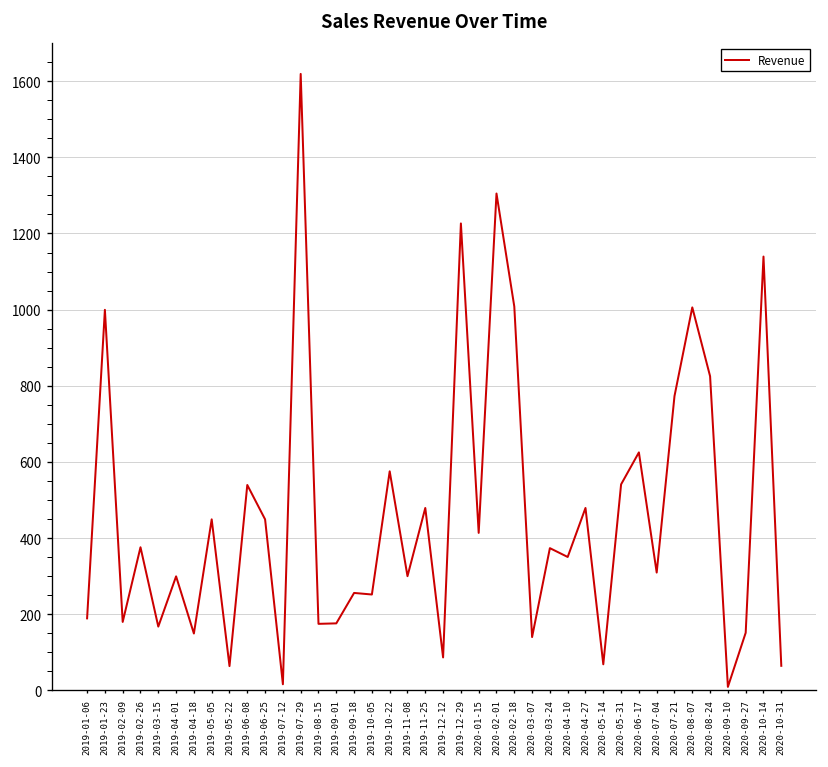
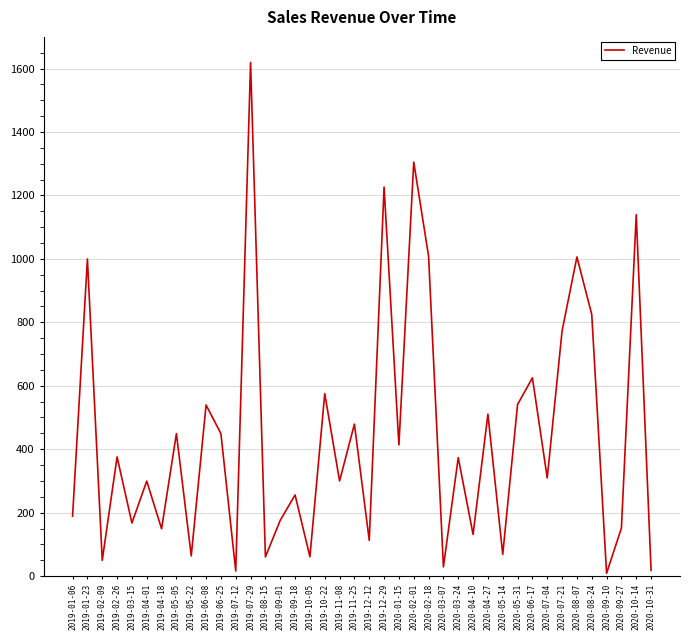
2019-02-09: 180 -> 50
2019-08-15: 170 -> 60
2019-10-05: 250 -> 60
2019-12-12: 90 -> 110
2020-03-07: 140 -> 30
2020-04-10: 350 -> 130
2020-04-27: 480 -> 510
2020-10-31: 60 -> 20
